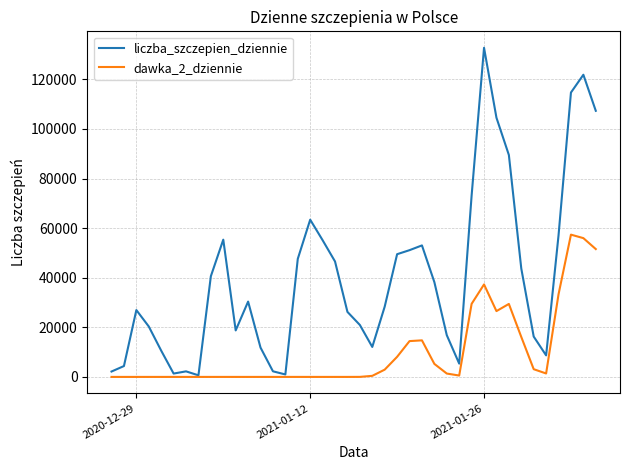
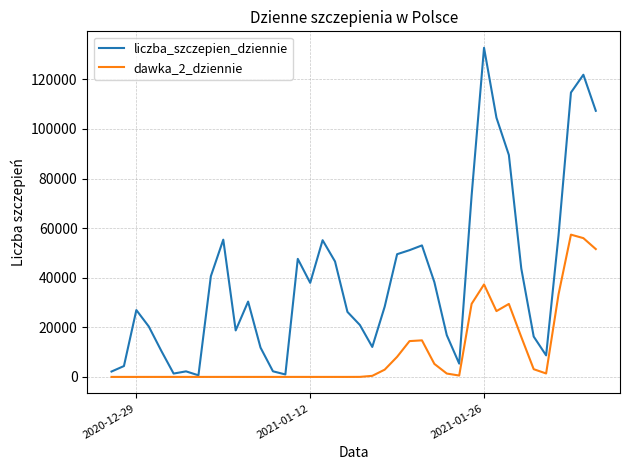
liczba_szczepien_dziennie, 2021-01-12: 63000 -> 38000
